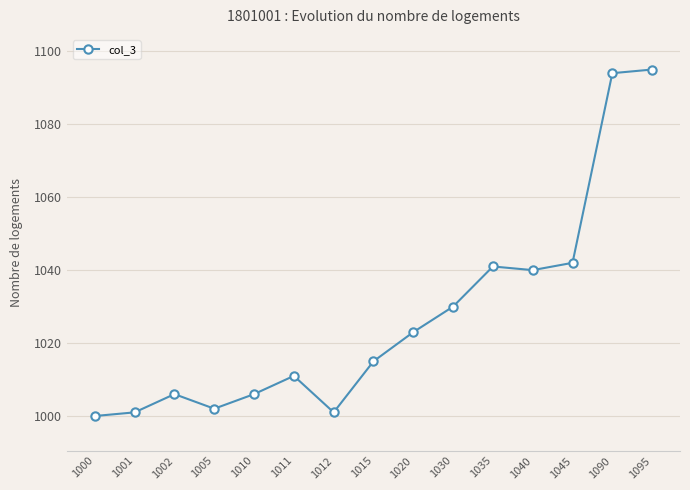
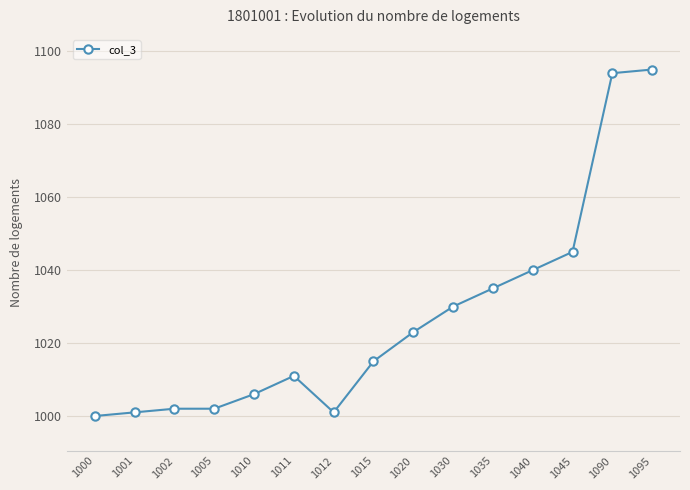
1002: 1006 -> 1002
1035: 1041 -> 1035
1045: 1042 -> 1045
